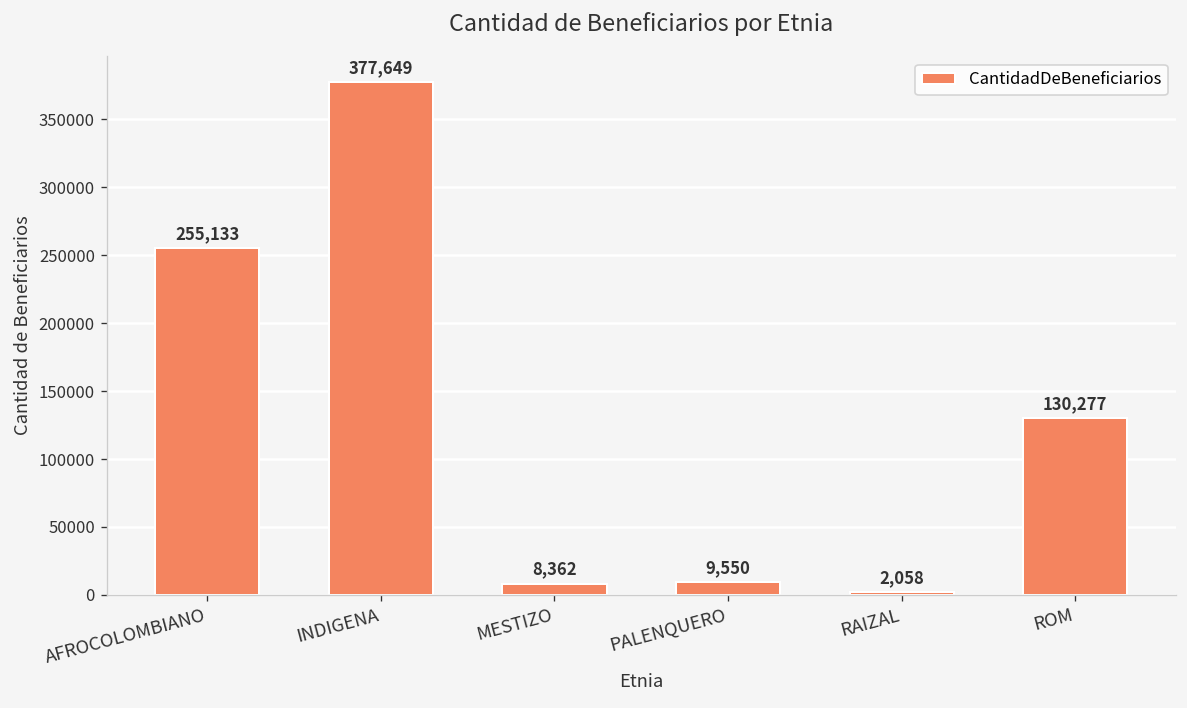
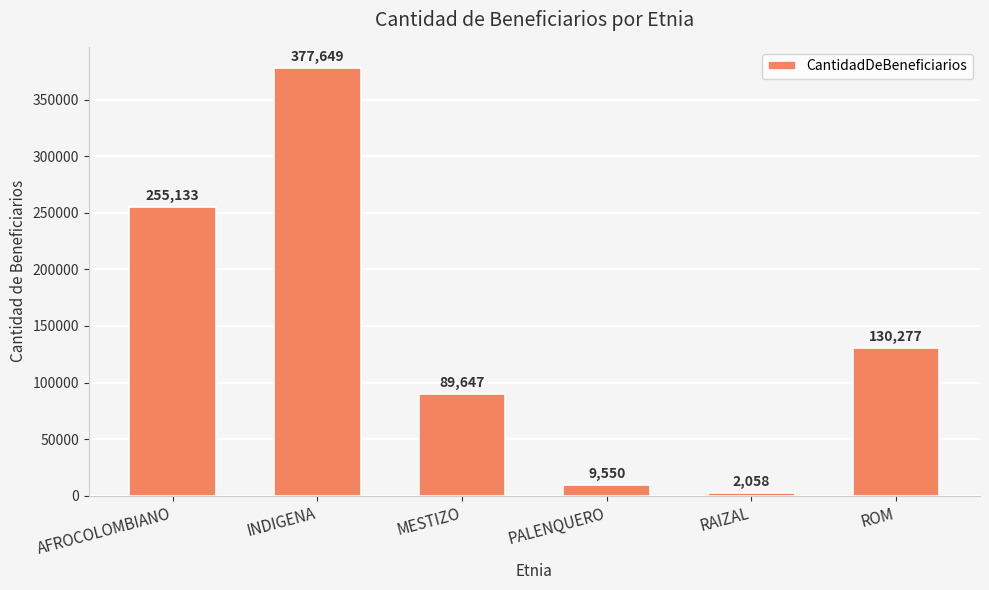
MESTIZO: 8,362 -> 89,647
